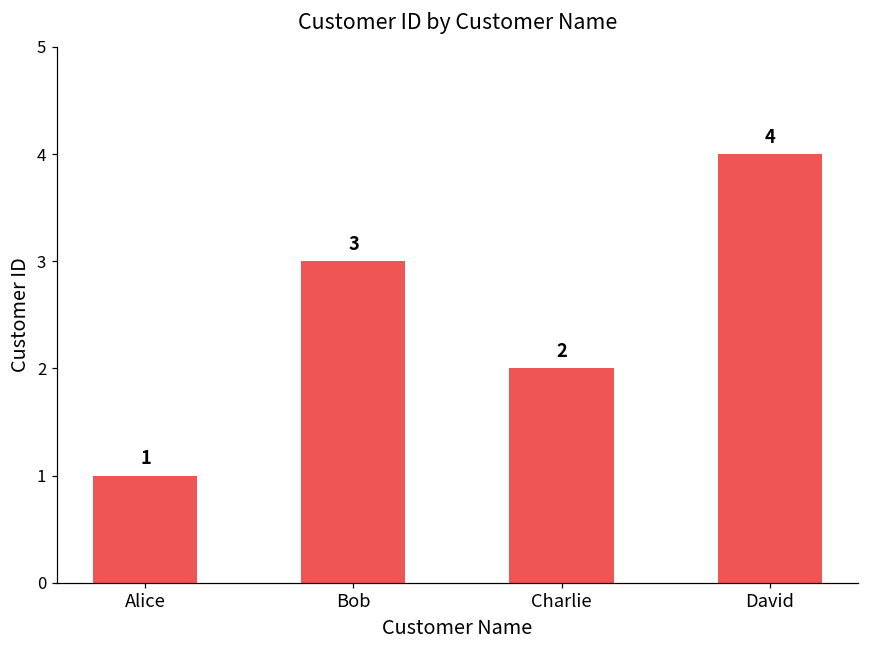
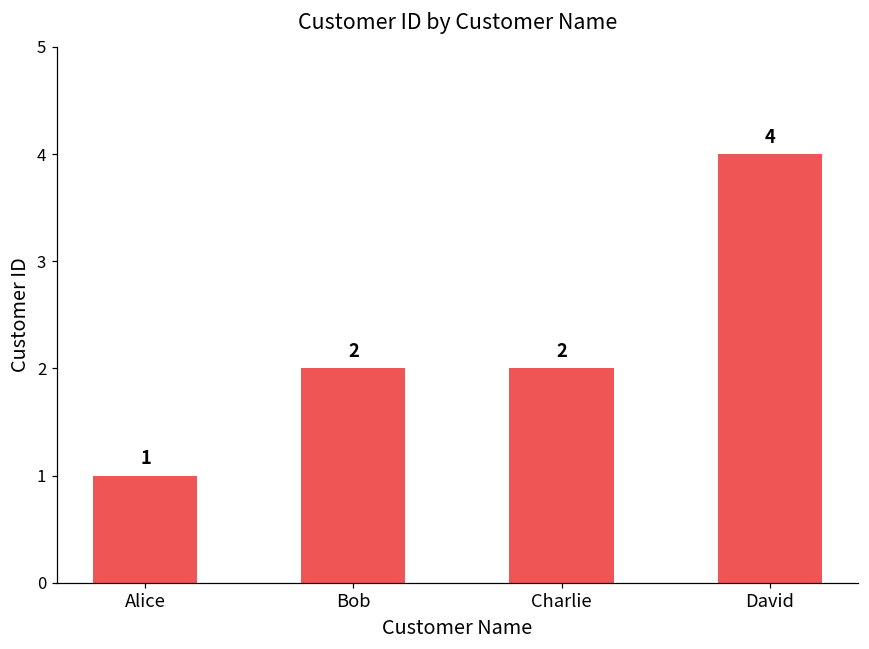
Bob: 3 -> 2
